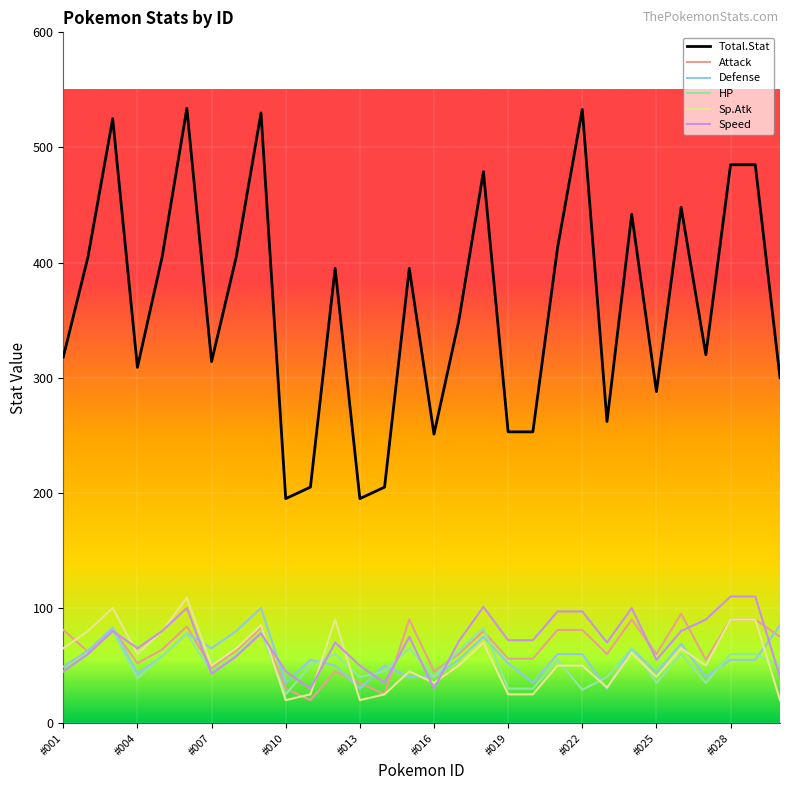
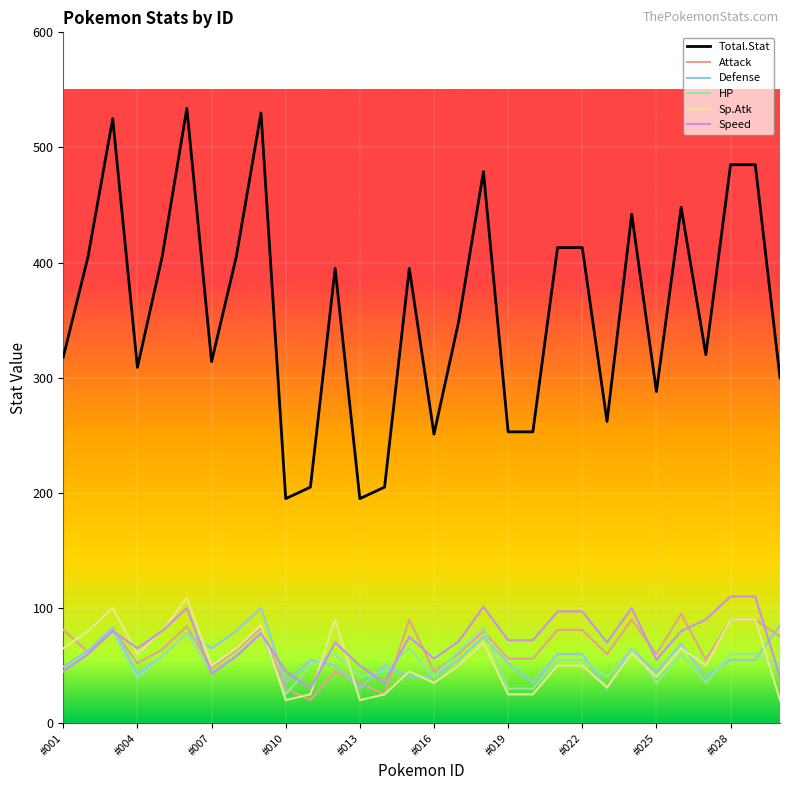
Speed, #016: 30 -> 56
Total.Stat, #022: 533 -> 413
HP, #022: 29 -> 55
